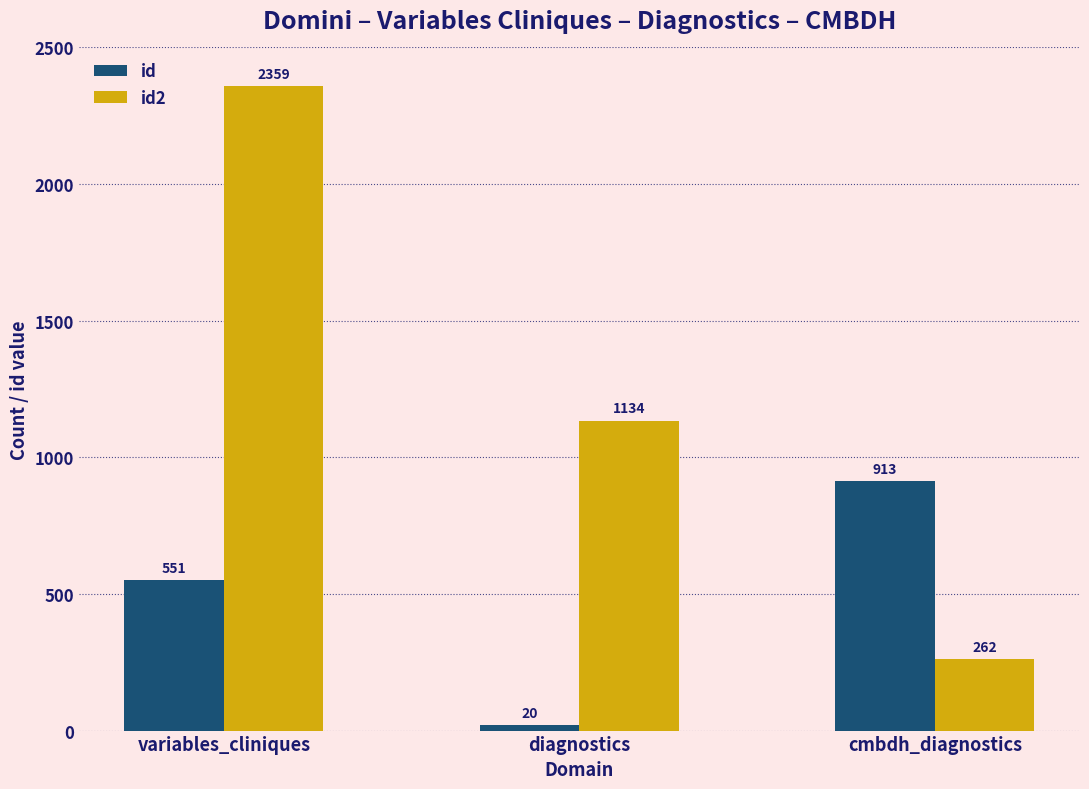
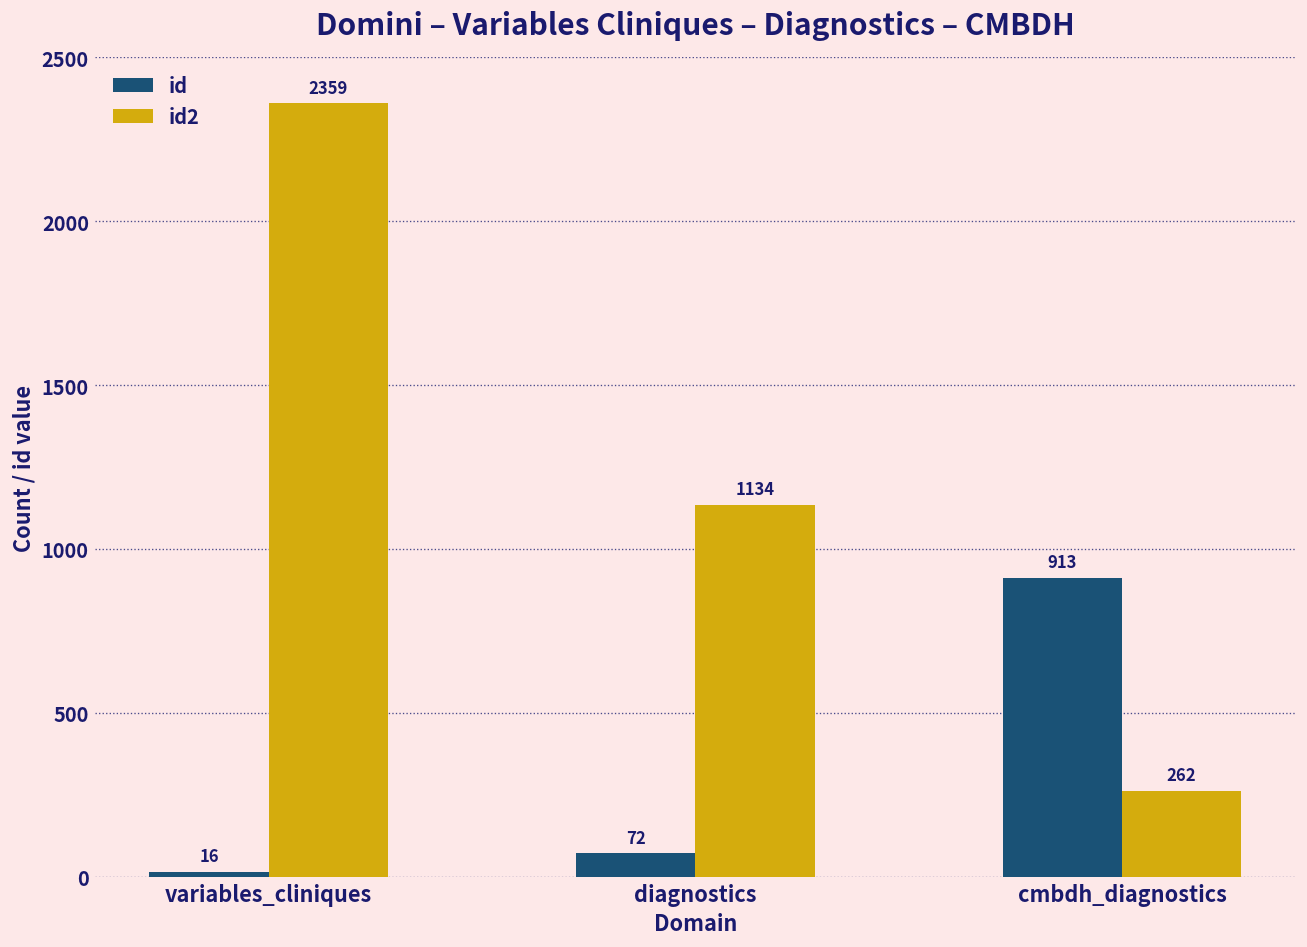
id, variables_cliniques: 551 -> 16
id, diagnostics: 20 -> 72
